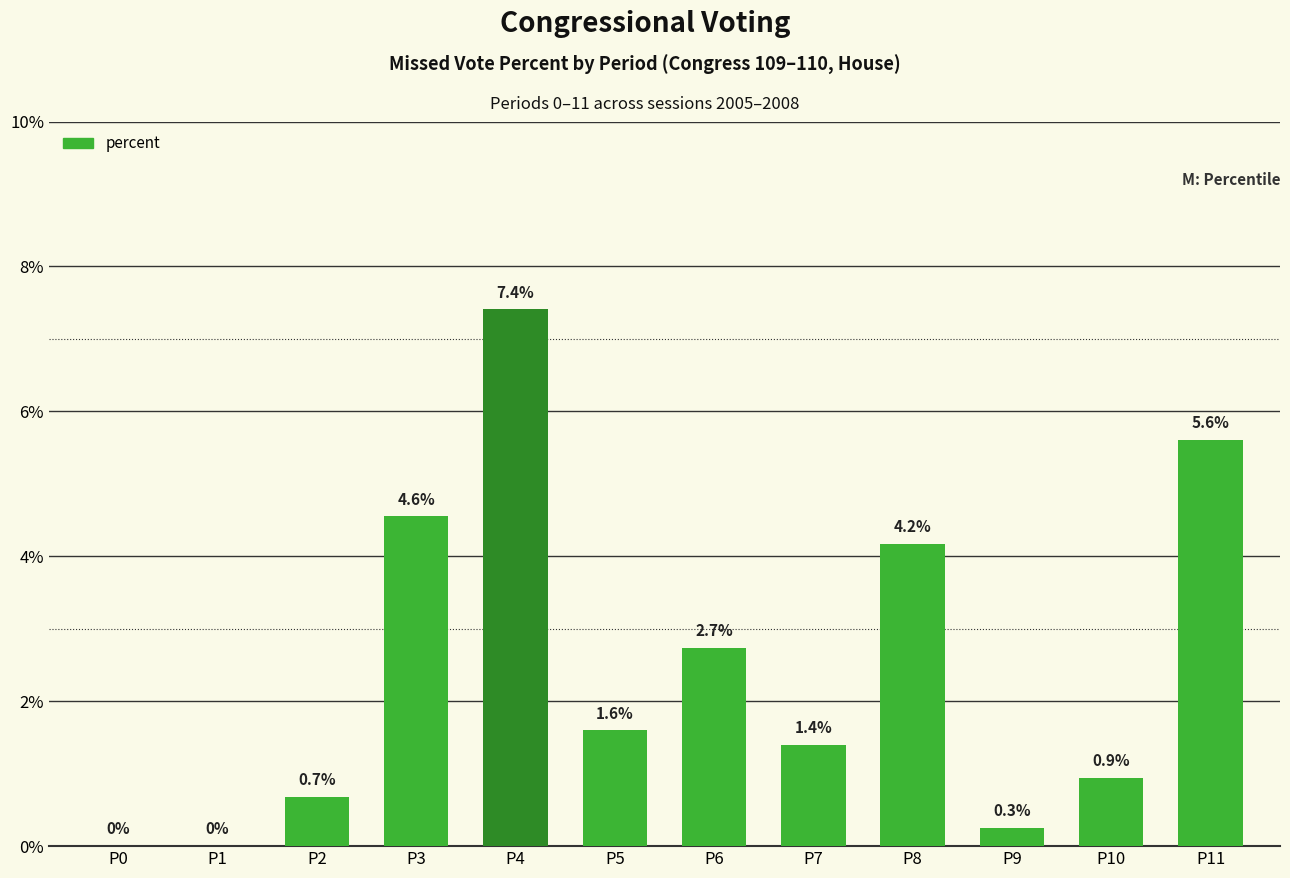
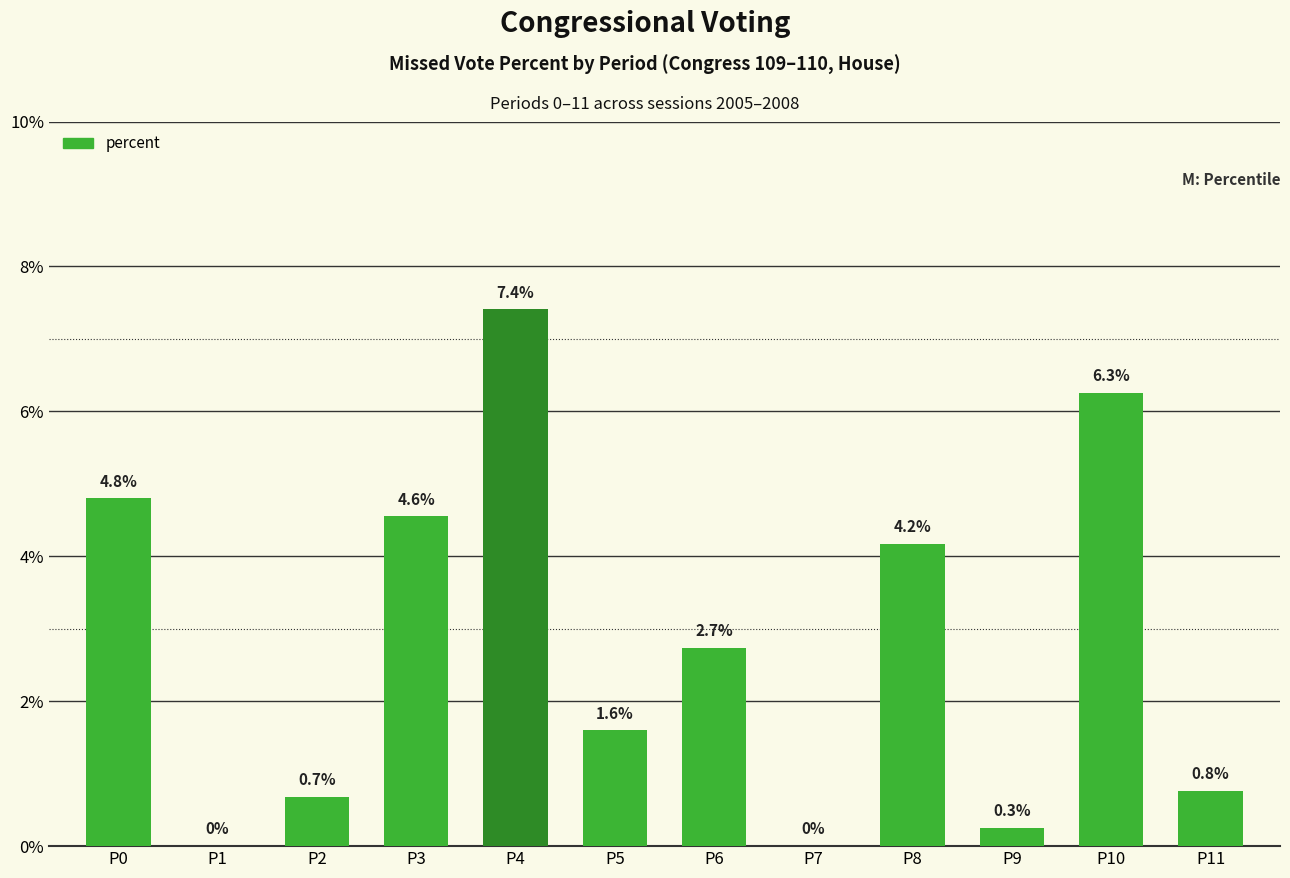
P0: 0% -> 4.8%
P7: 1.4% -> 0%
P10: 0.9% -> 6.3%
P11: 5.6% -> 0.8%
